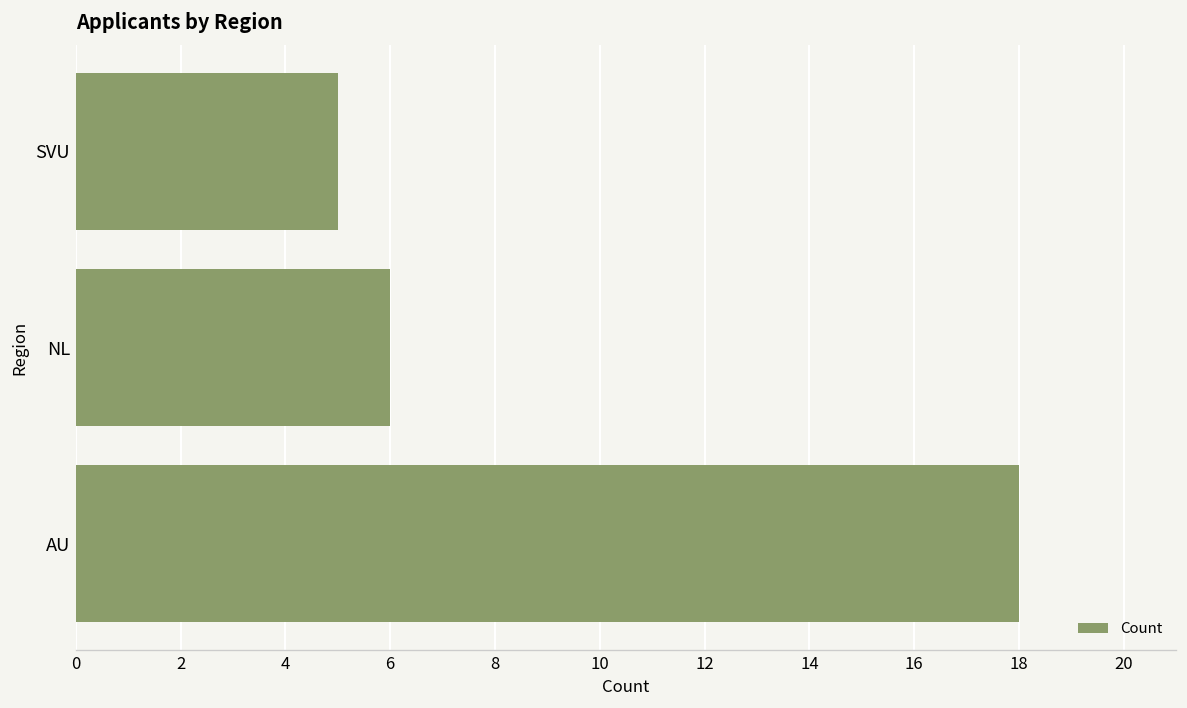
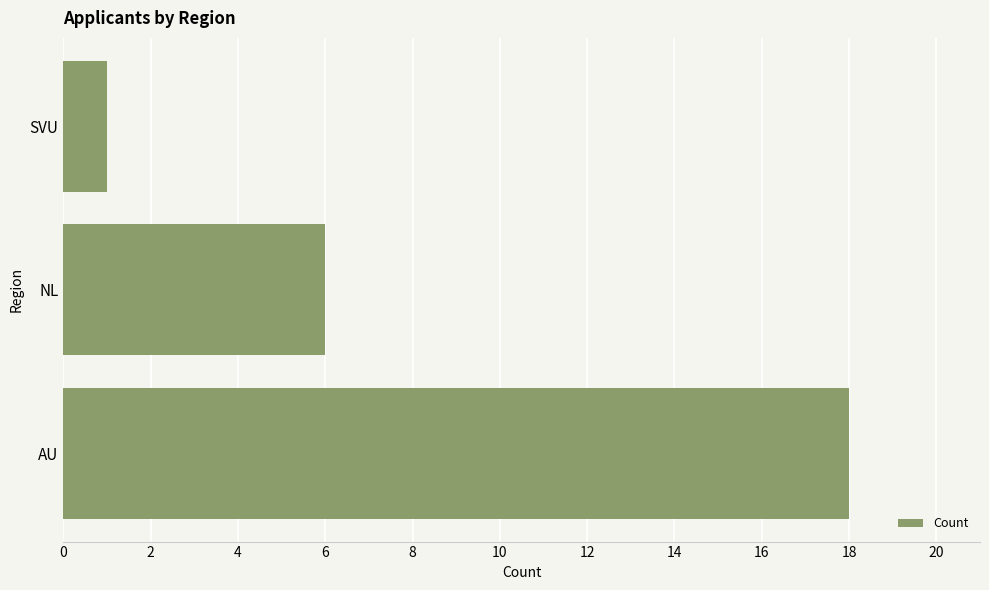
SVU: 5 -> 1
